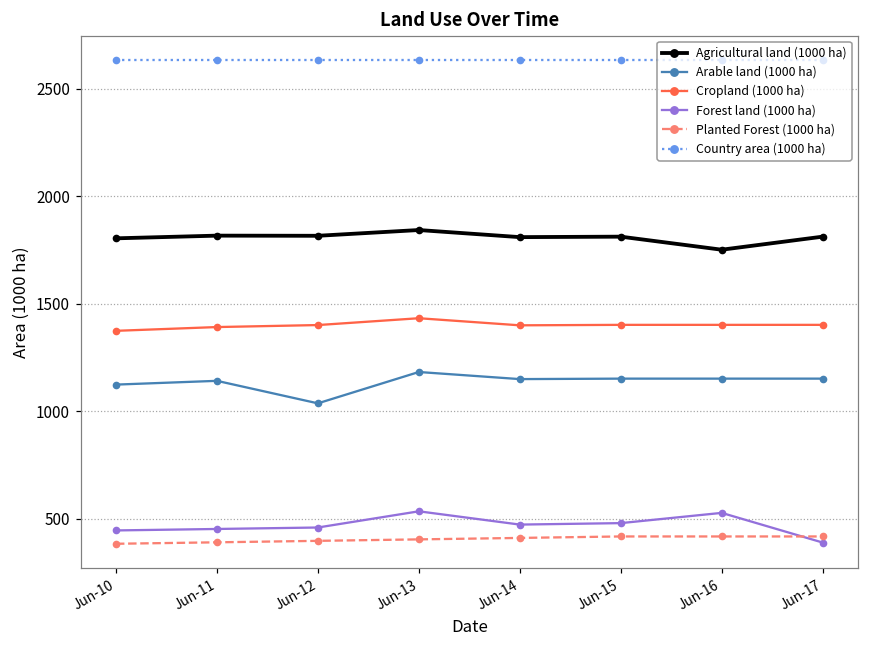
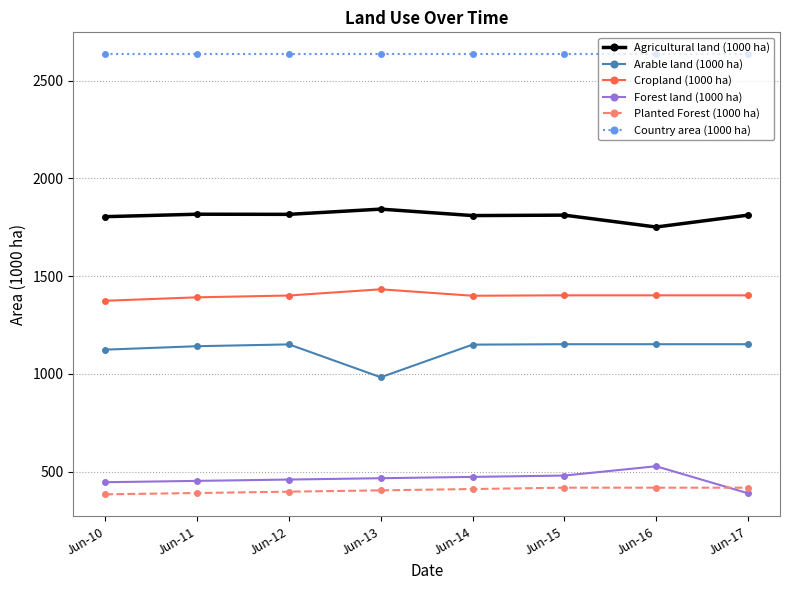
Arable land (1000 ha), Jun-12: 1040 -> 1150
Arable land (1000 ha), Jun-13: 1180 -> 980
Forest land (1000 ha), Jun-13: 530 -> 470
